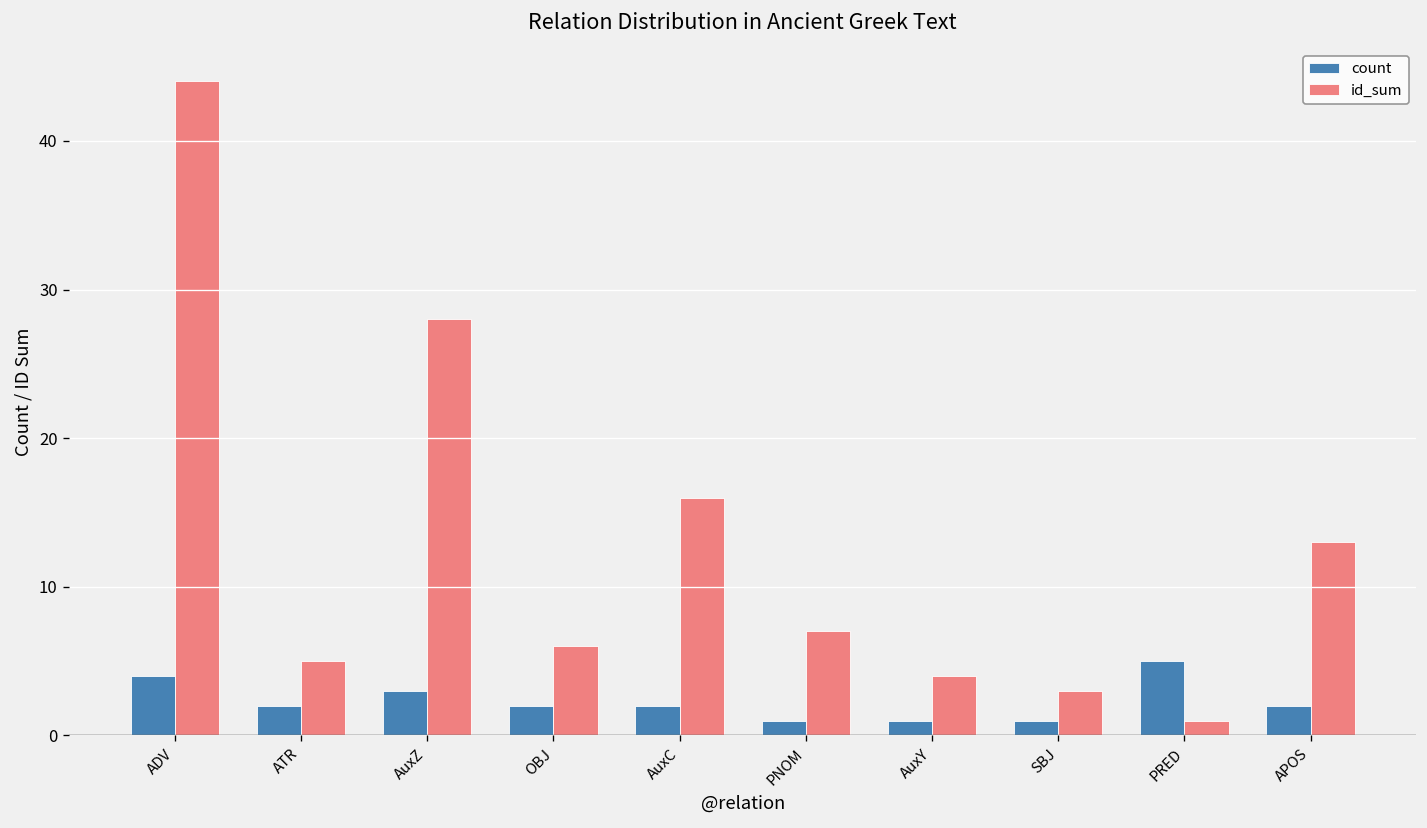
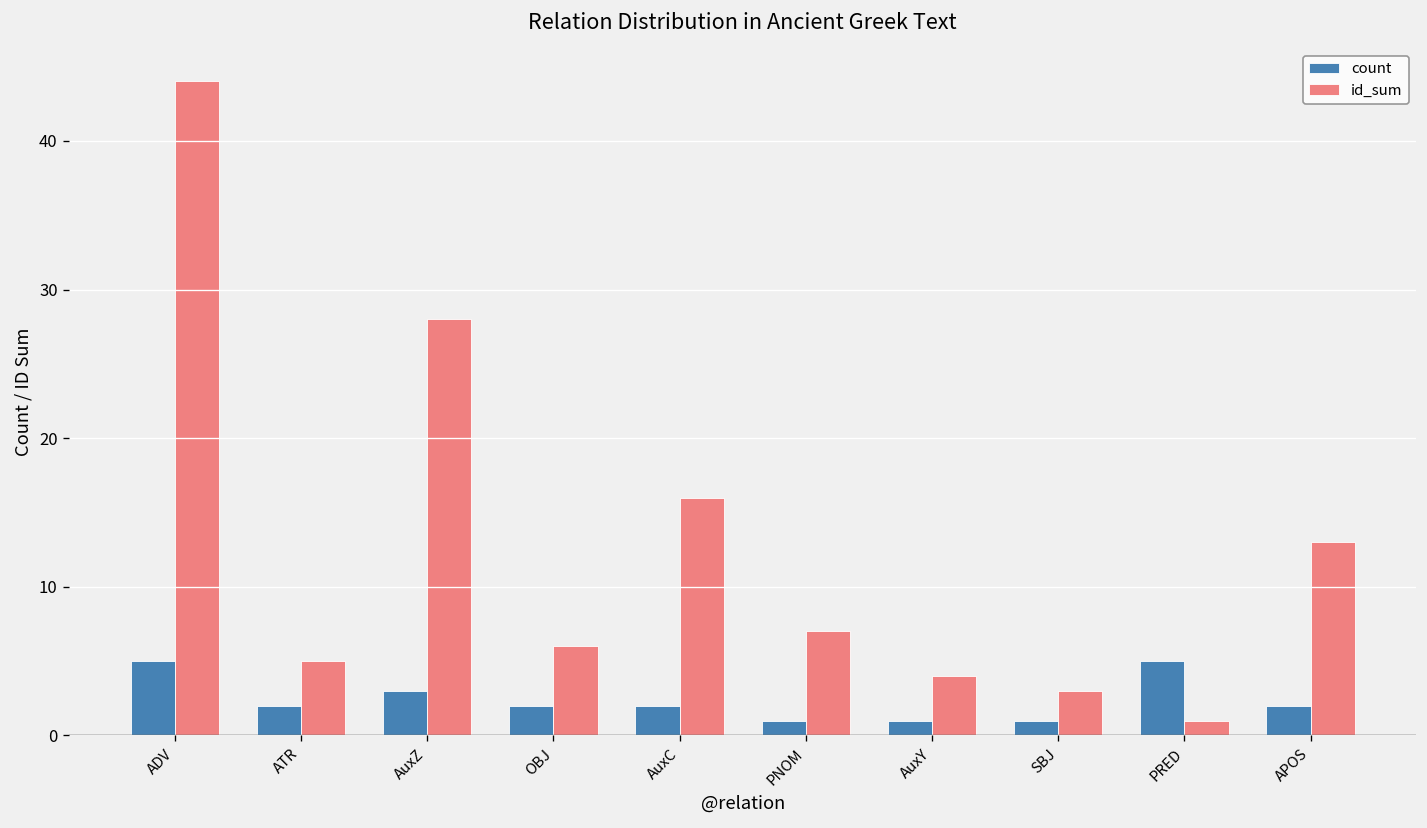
count, ADV: 4 -> 5
